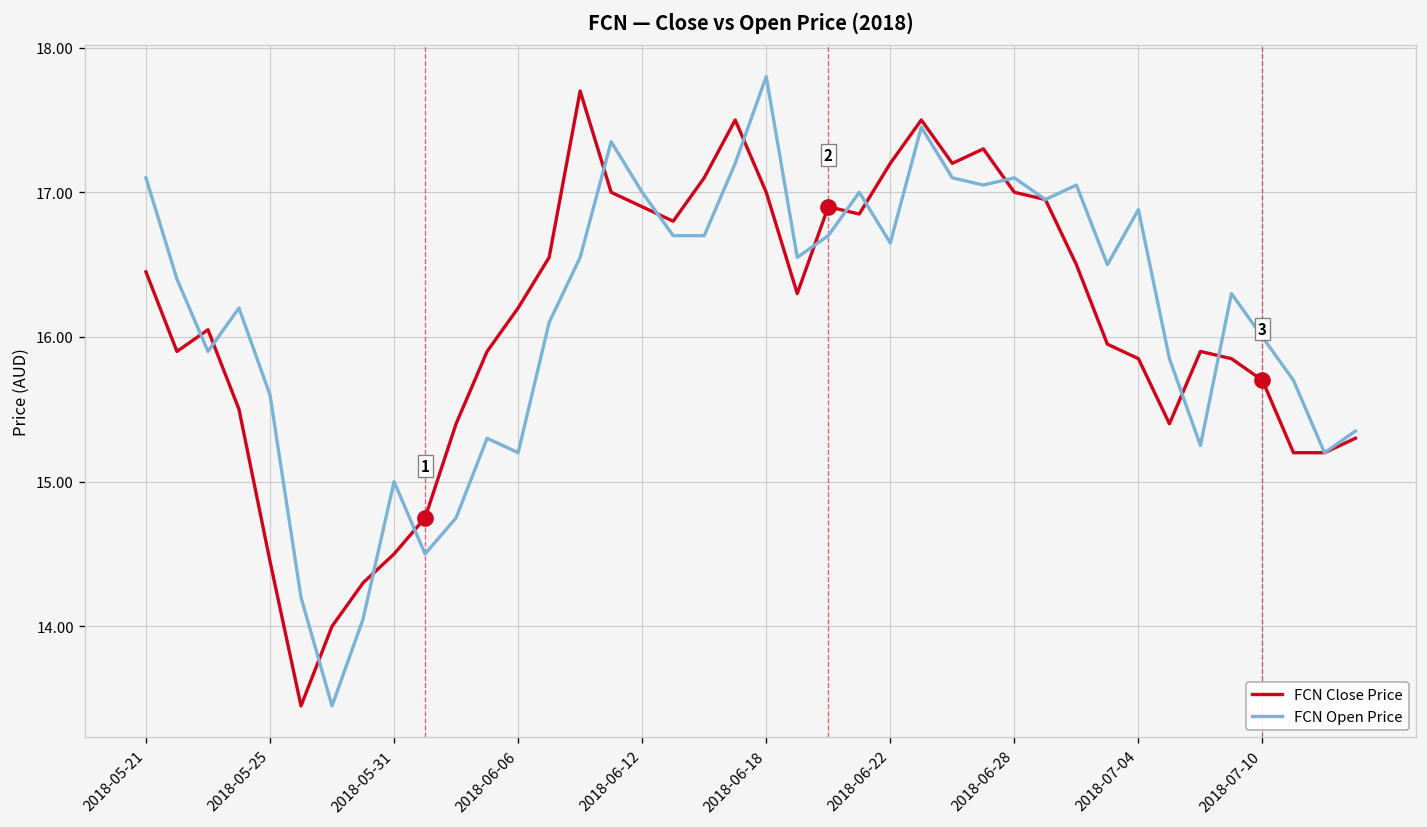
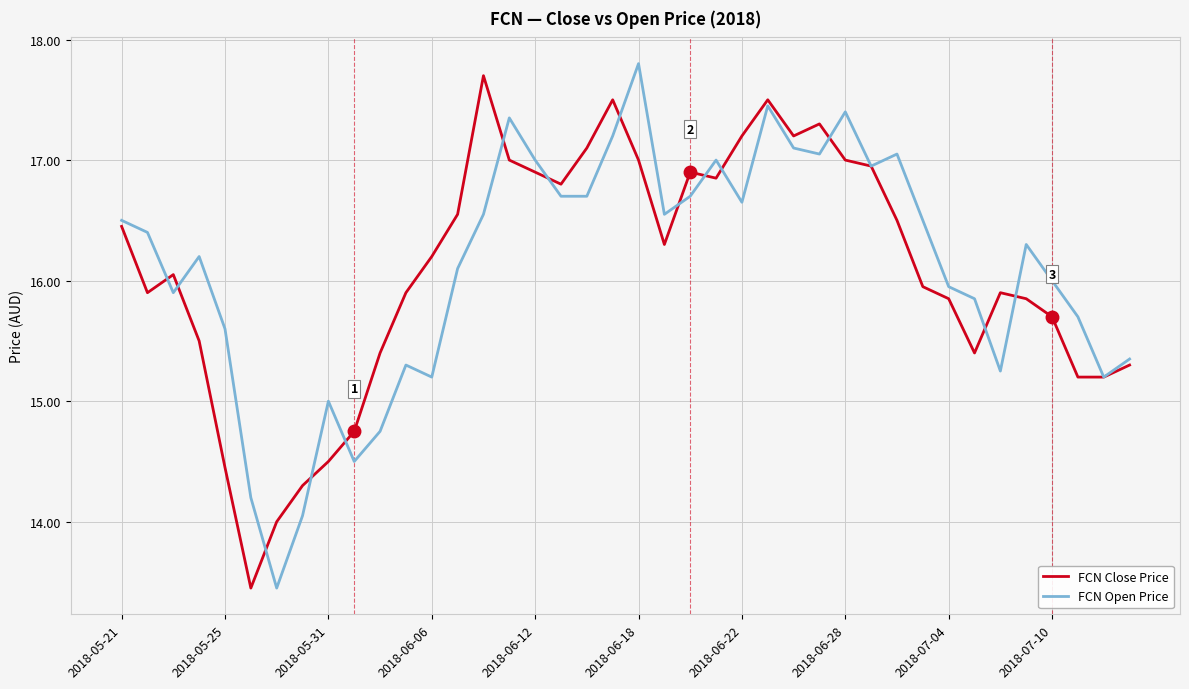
FCN Open Price, 2018-05-21: 17.1 -> 16.5
FCN Open Price, 2018-06-28: 17.1 -> 17.4
FCN Open Price, 2018-07-04: 16.88 -> 15.95
